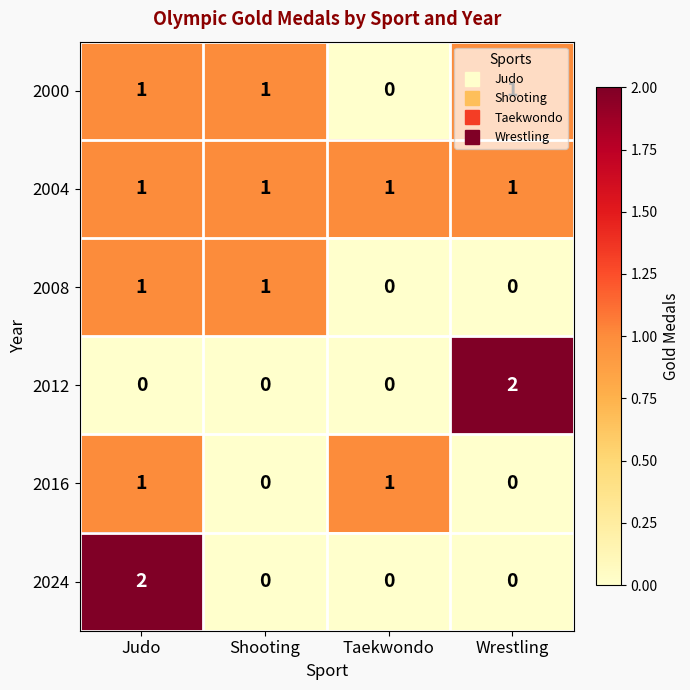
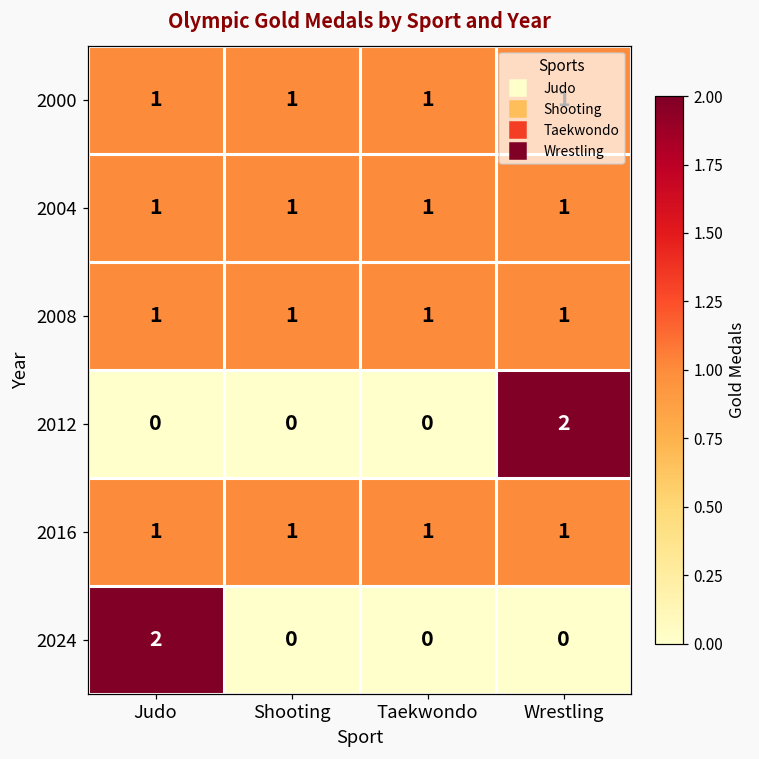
2000, Taekwondo: 0 -> 1
2008, Taekwondo: 0 -> 1
2008, Wrestling: 0 -> 1
2016, Shooting: 0 -> 1
2016, Wrestling: 0 -> 1
